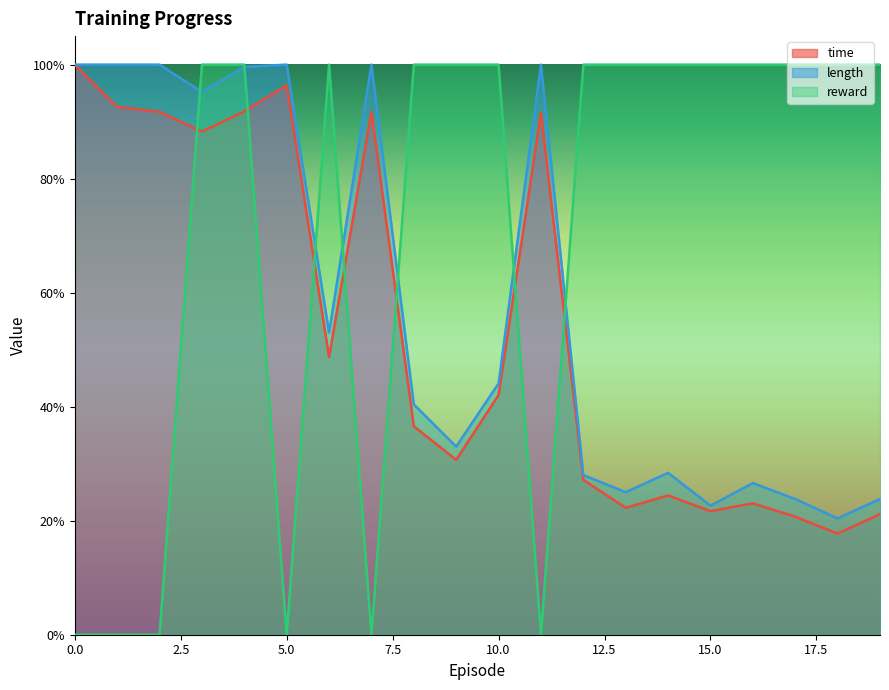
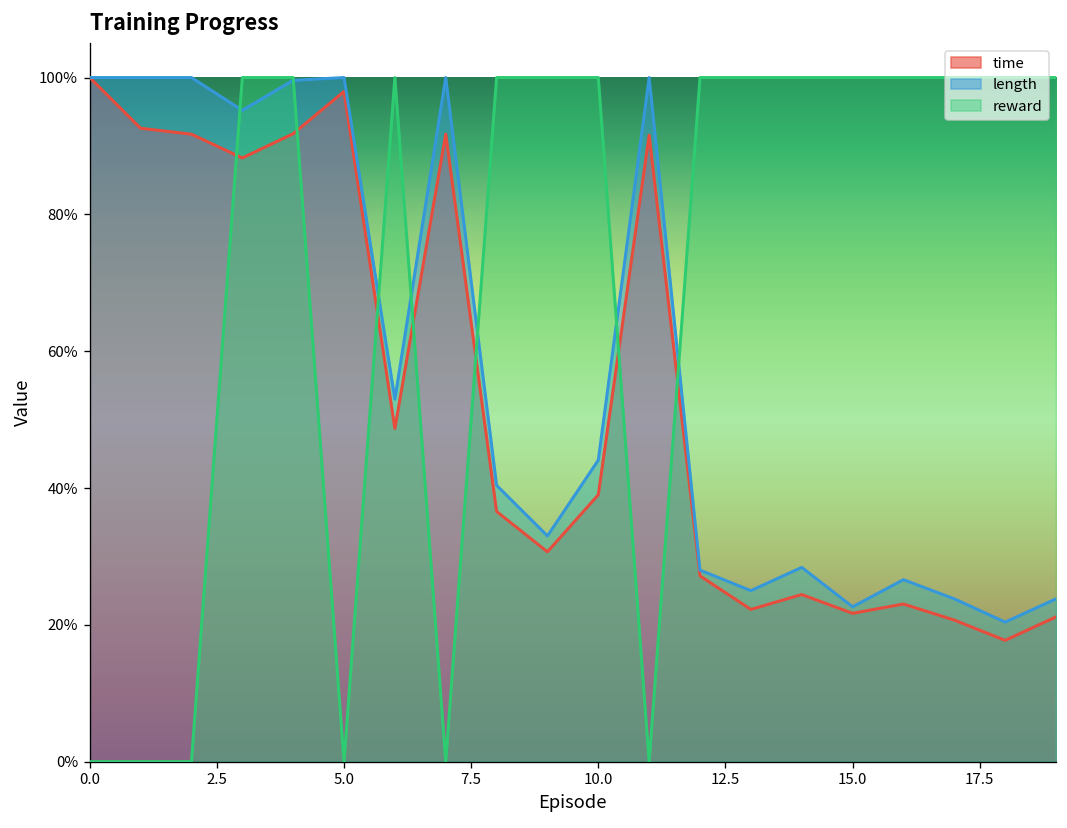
time, 5.0: 96% -> 98%
time, 10.0: 42% -> 39%
